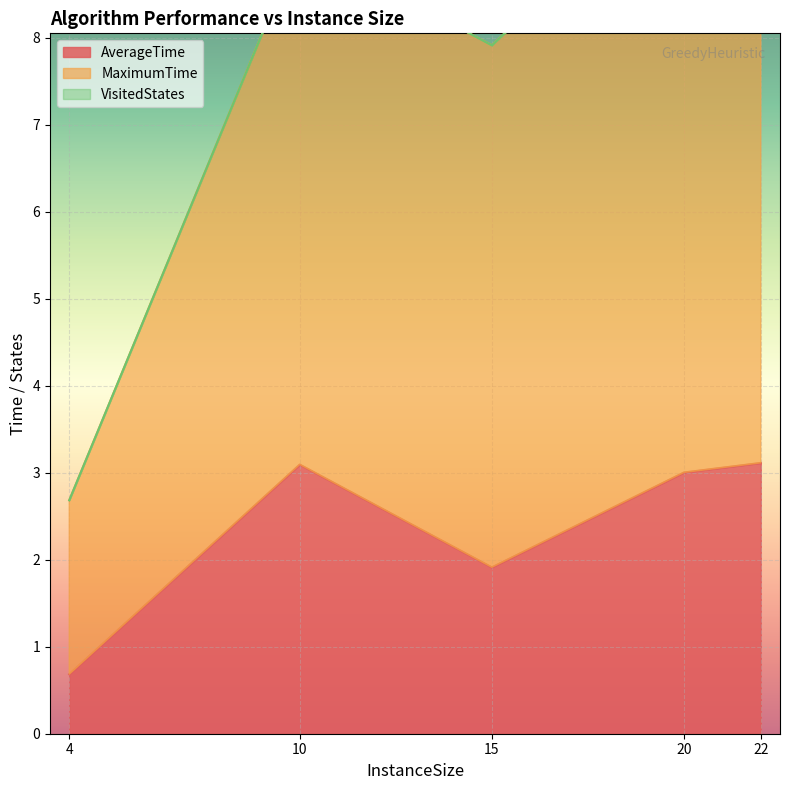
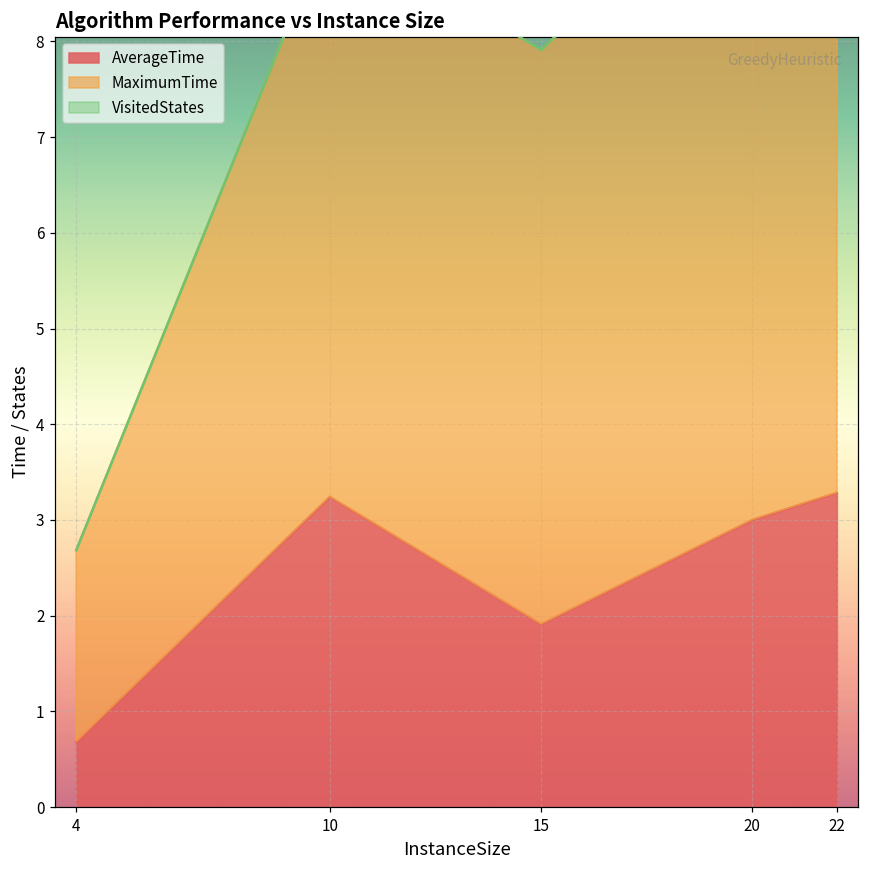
AverageTime, 10: 3.1 -> 3.2
AverageTime, 22: 3.1 -> 3.3
